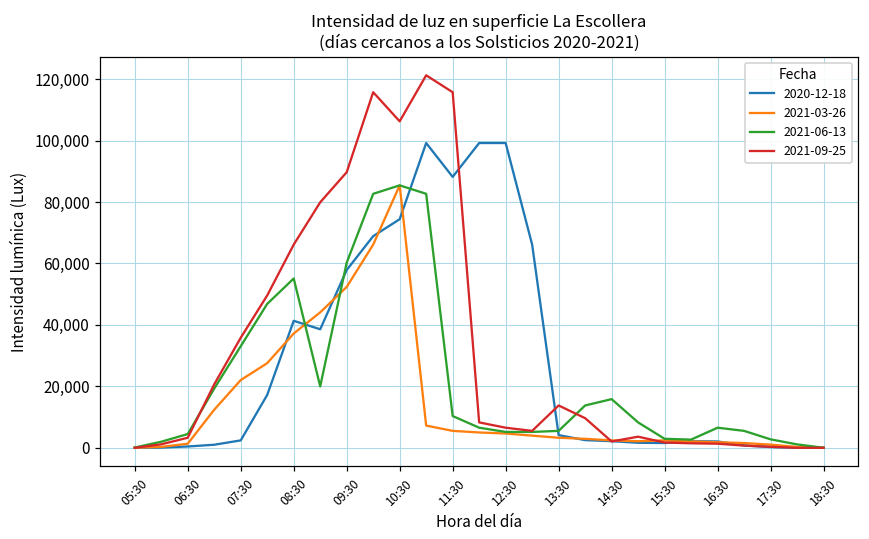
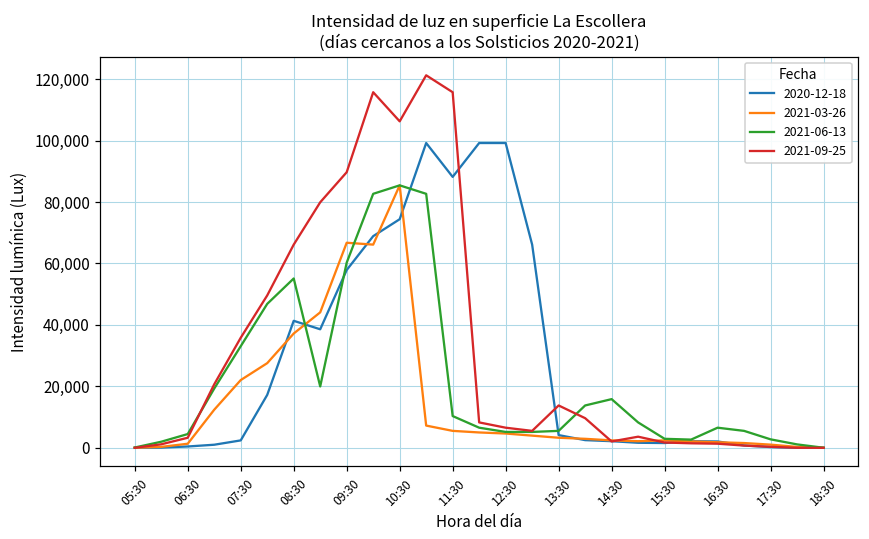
2021-03-26, 09:30: 52,000 -> 67,000
